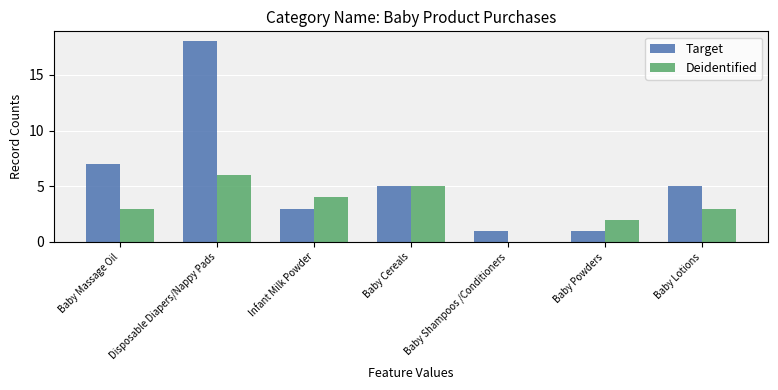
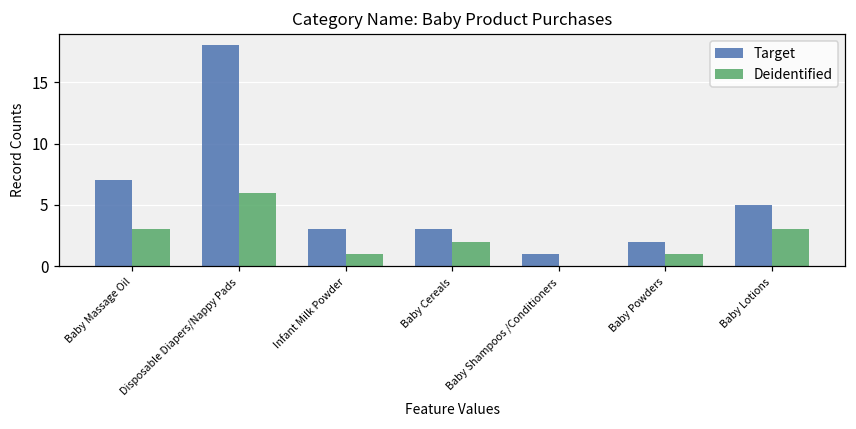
Deidentified, Infant Milk Powder: 4 -> 1
Target, Baby Cereals: 5 -> 3
Deidentified, Baby Cereals: 5 -> 2
Target, Baby Powders: 1 -> 2
Deidentified, Baby Powders: 2 -> 1
